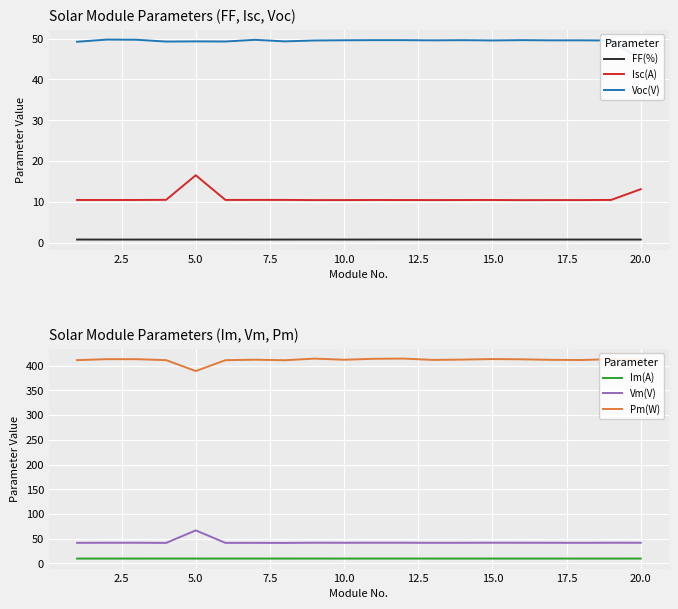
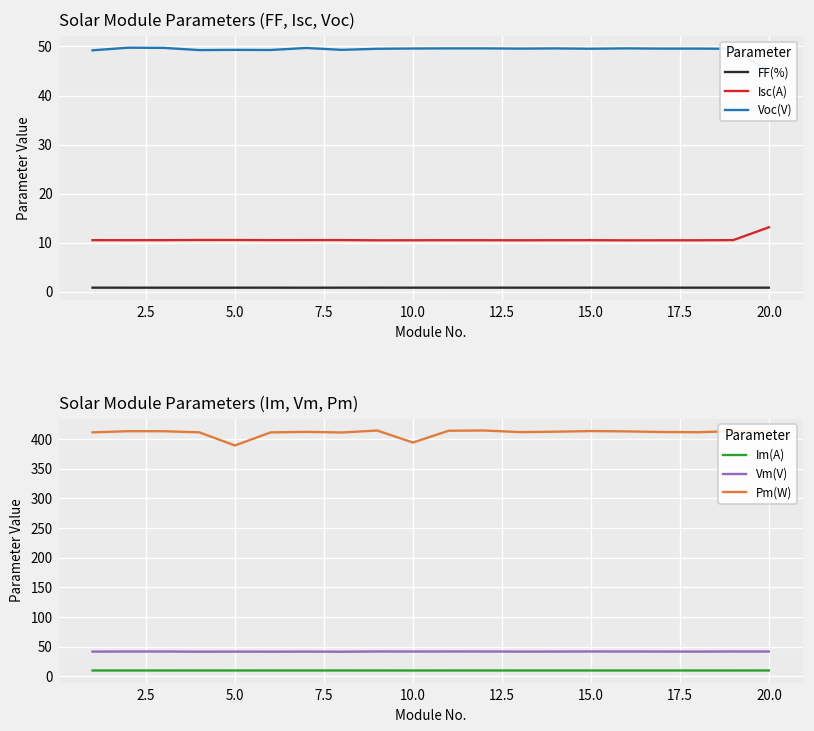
Solar Module Parameters (FF, Isc, Voc), Isc(A), 5.0: 17 -> 11
Solar Module Parameters (Im, Vm, Pm), Vm(V), 5.0: 70 -> 40
Solar Module Parameters (Im, Vm, Pm), Pm(W), 10.0: 410 -> 390
